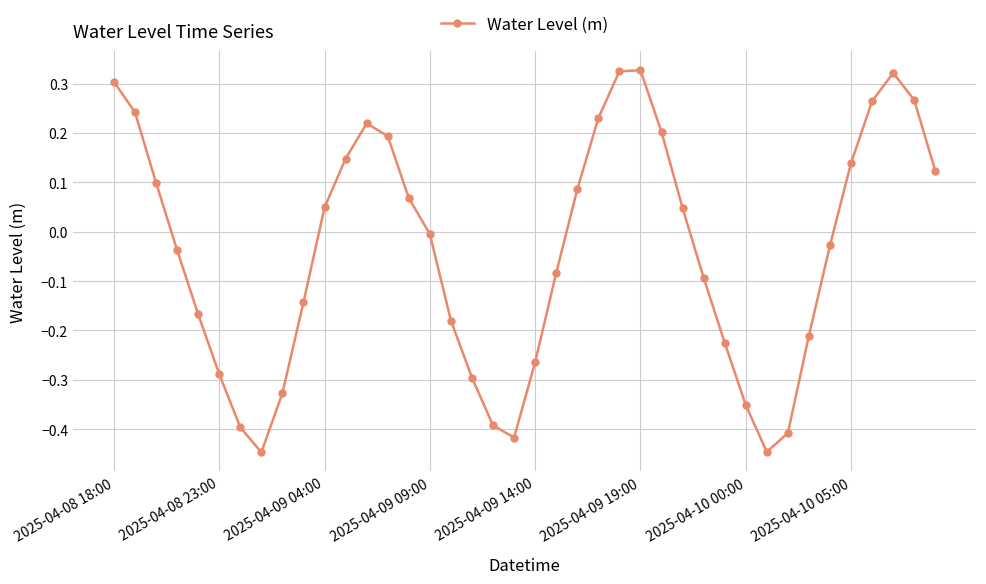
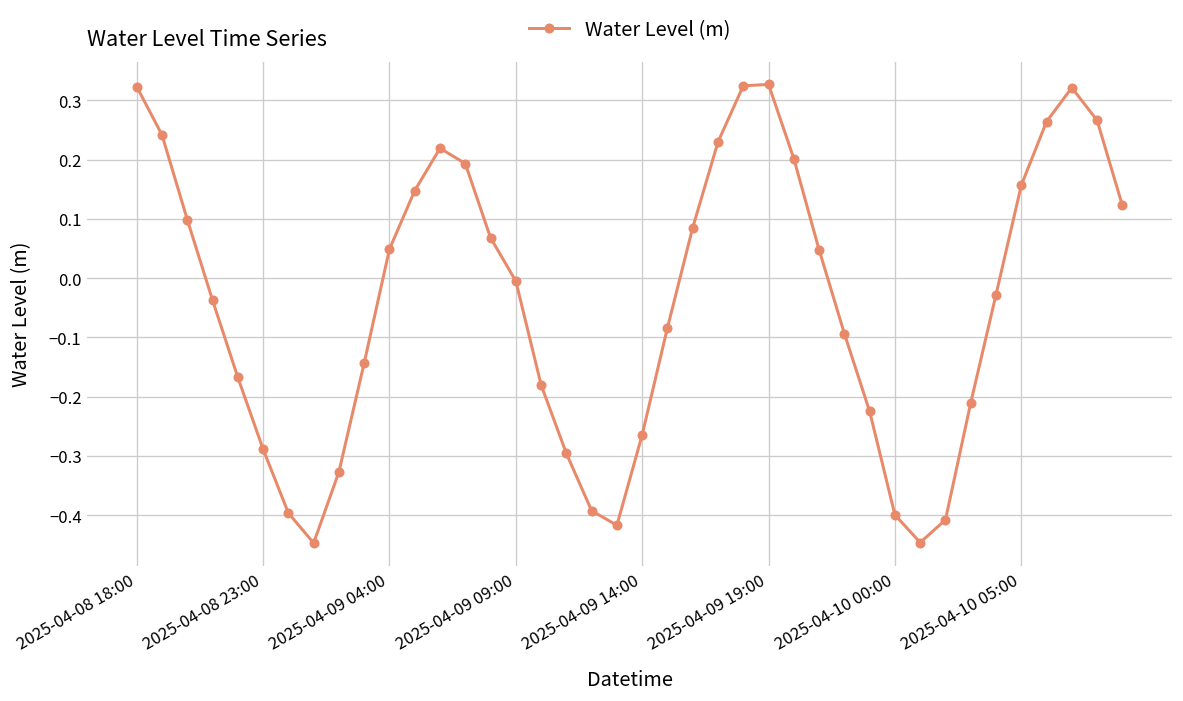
2025-04-08 18:00: 0.30 -> 0.32
2025-04-10 00:00: -0.35 -> -0.40
2025-04-10 05:00: 0.14 -> 0.16
